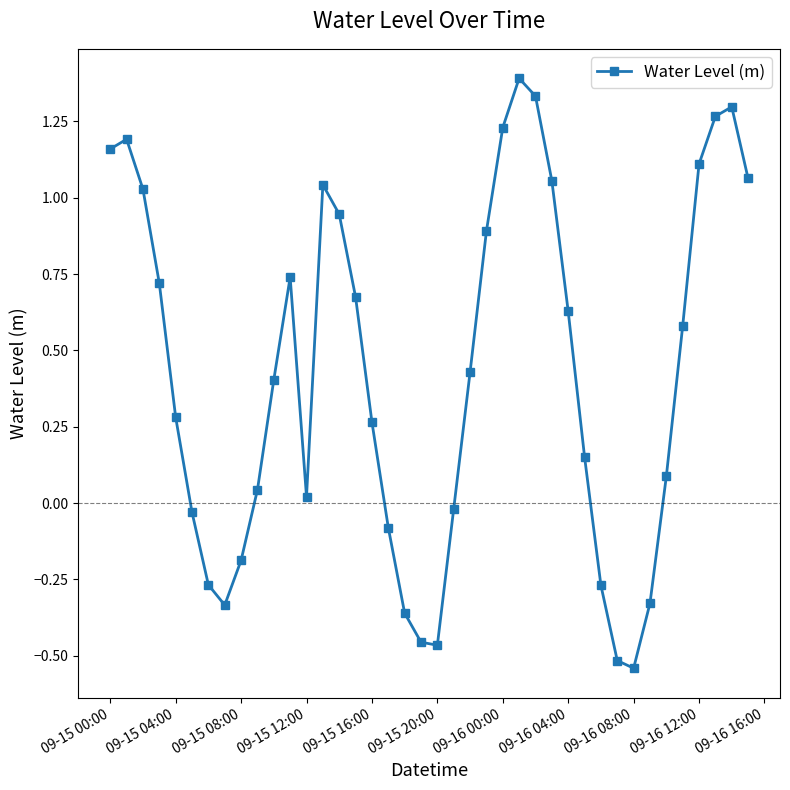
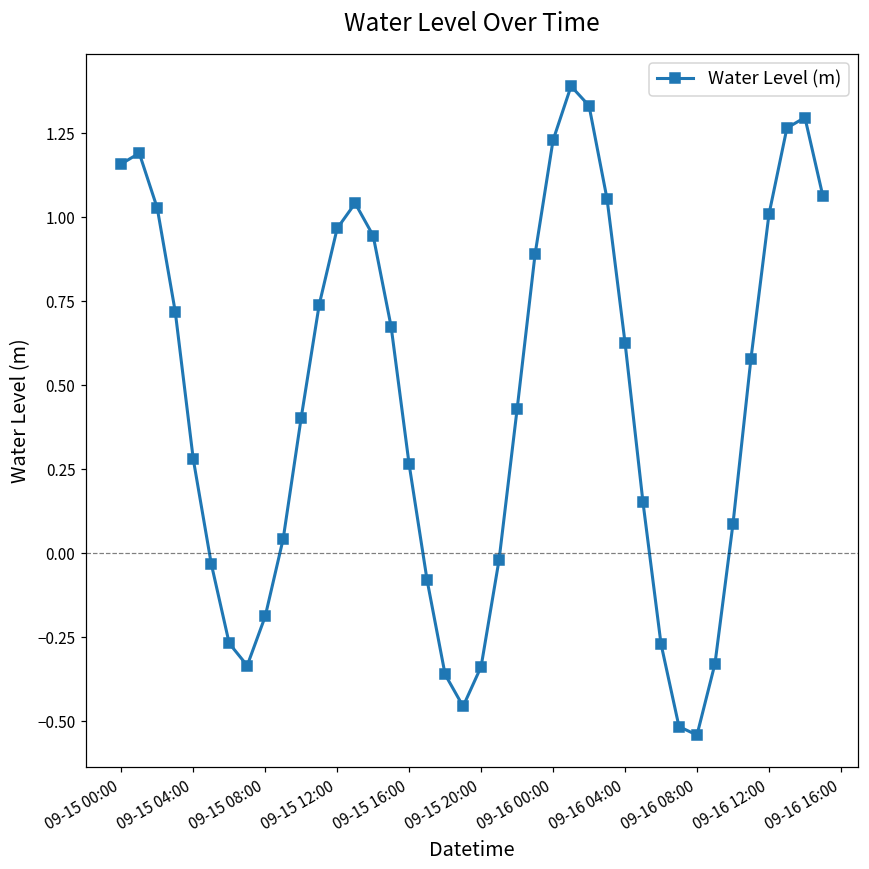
09-15 12:00: 0.02 -> 0.97
09-15 20:00: -0.47 -> -0.34
09-16 12:00: 1.11 -> 1.01
